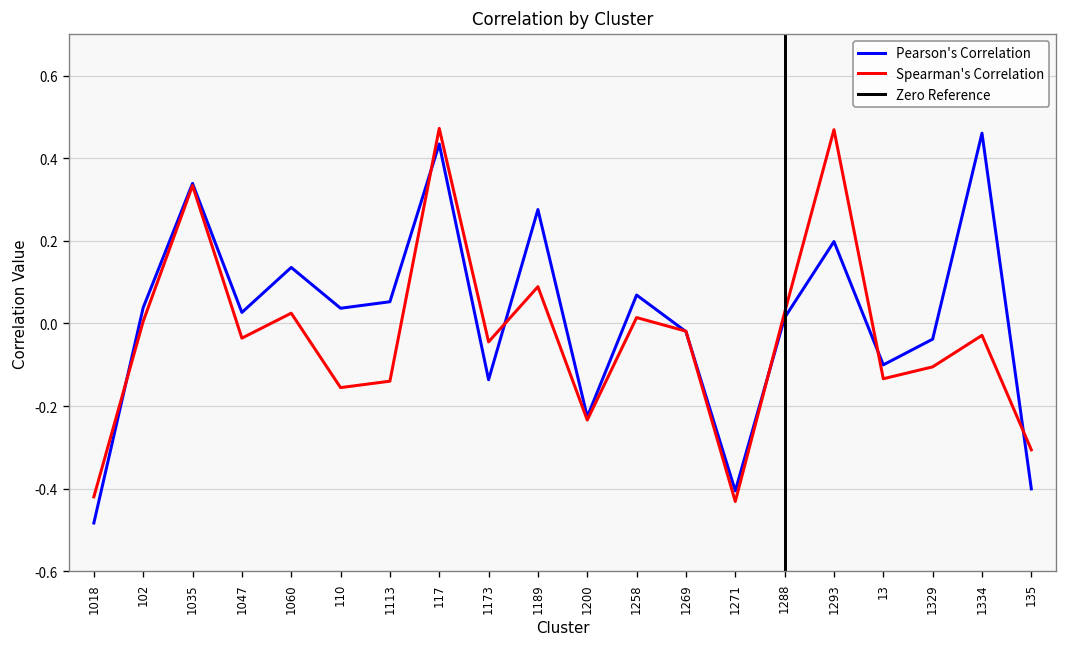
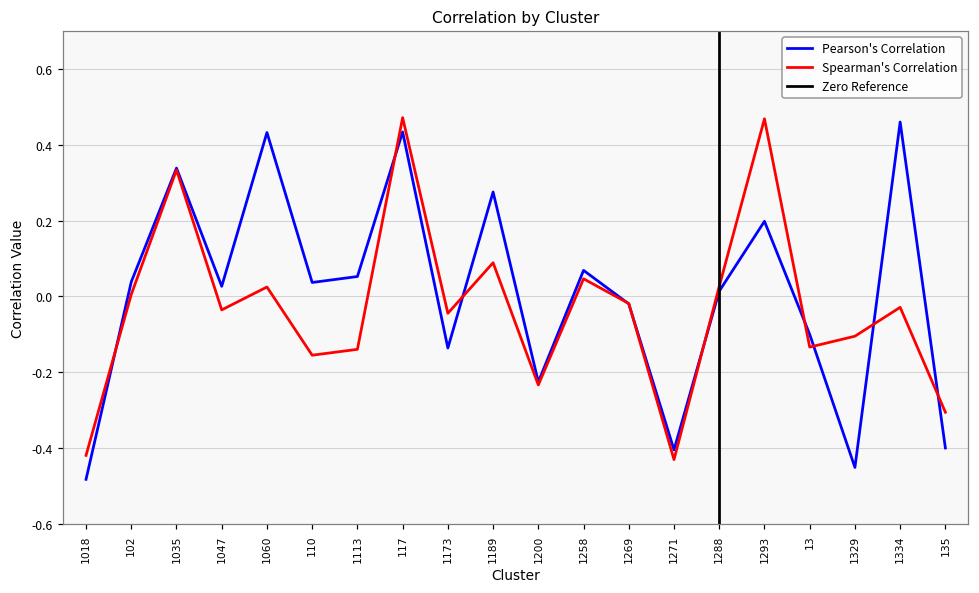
Pearson's Correlation, 1060: 0.14 -> 0.43
Spearman's Correlation, 1258: 0.01 -> 0.05
Pearson's Correlation, 1329: -0.04 -> -0.45
